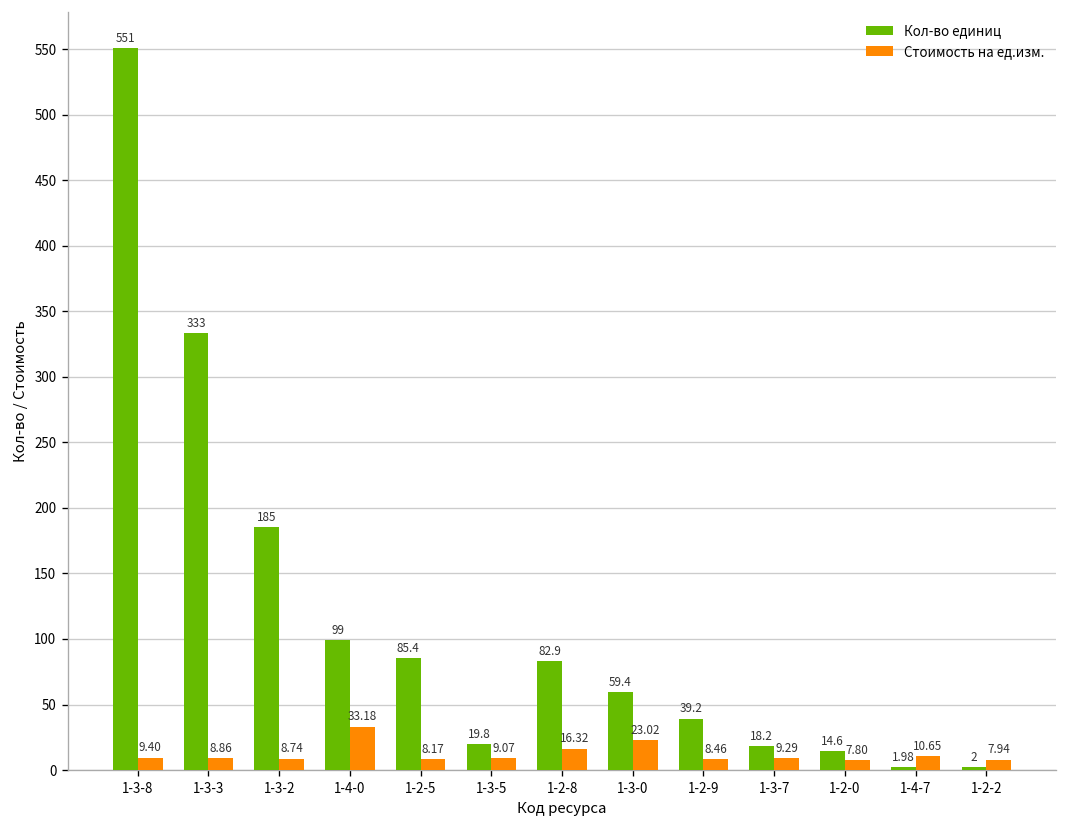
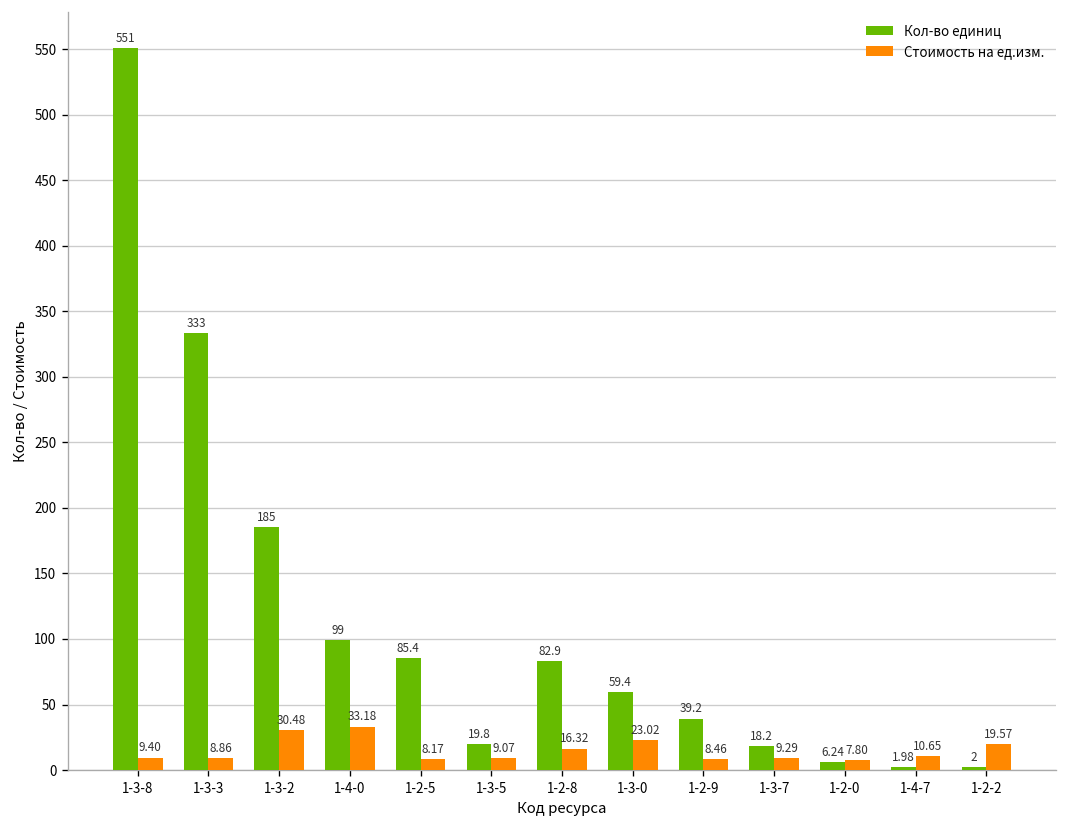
Стоимость на ед.изм., 1-3-2: 8.74 -> 30.48
Кол-во единиц, 1-2-0: 14.6 -> 6.24
Стоимость на ед.изм., 1-2-2: 7.94 -> 19.57
